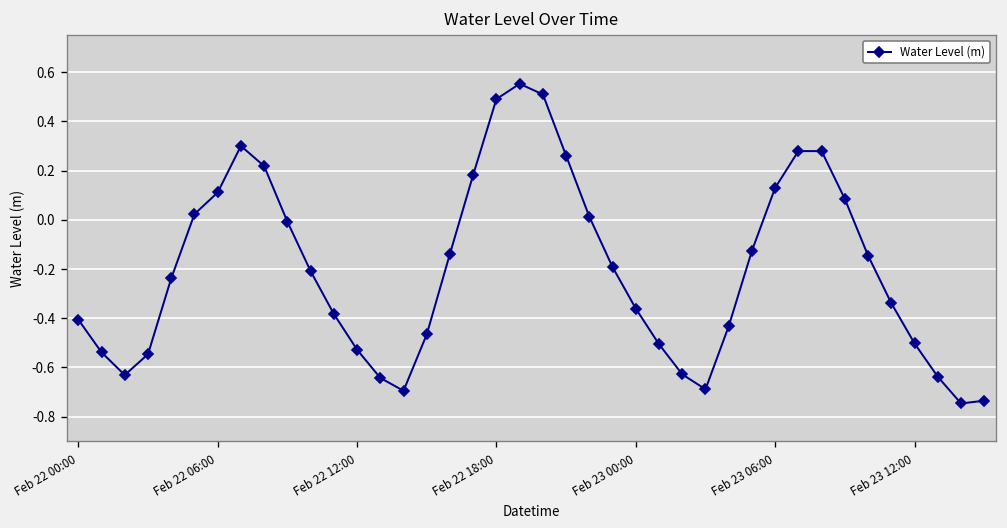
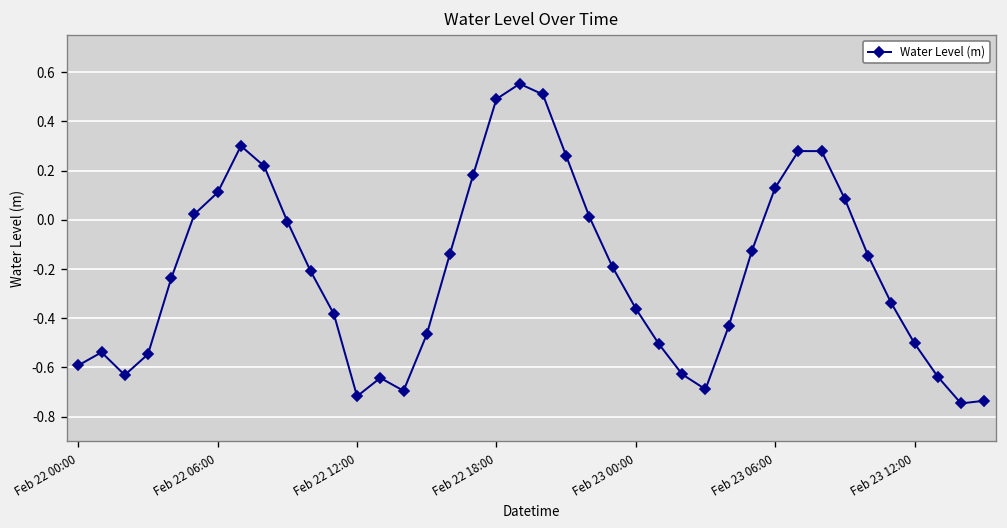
Feb 22 00:00: -0.41 -> -0.59
Feb 22 12:00: -0.53 -> -0.72
